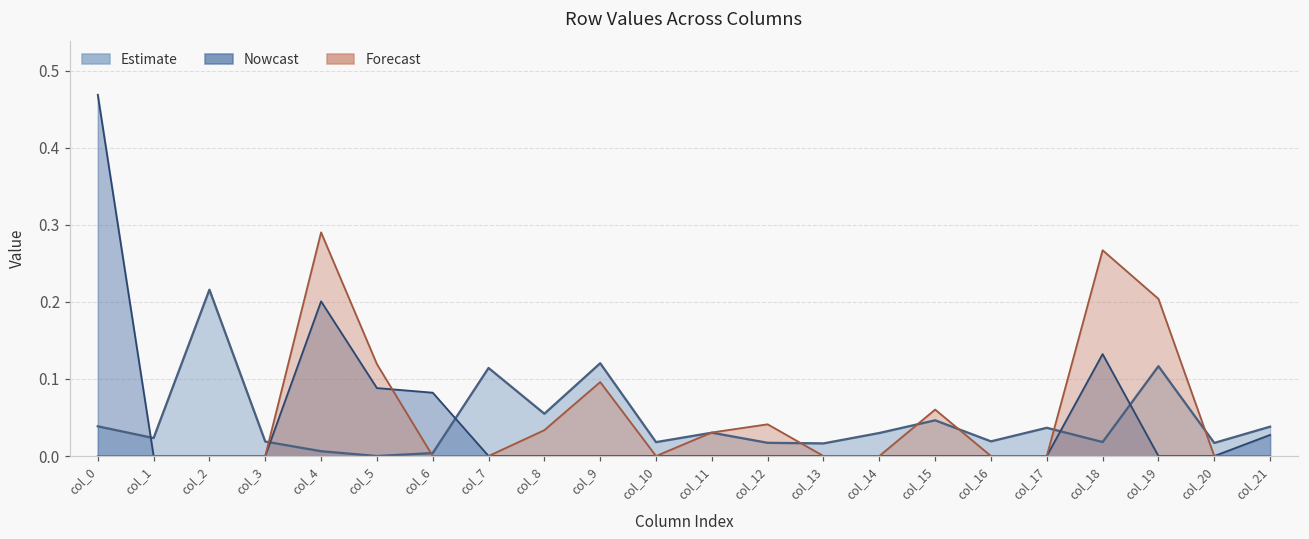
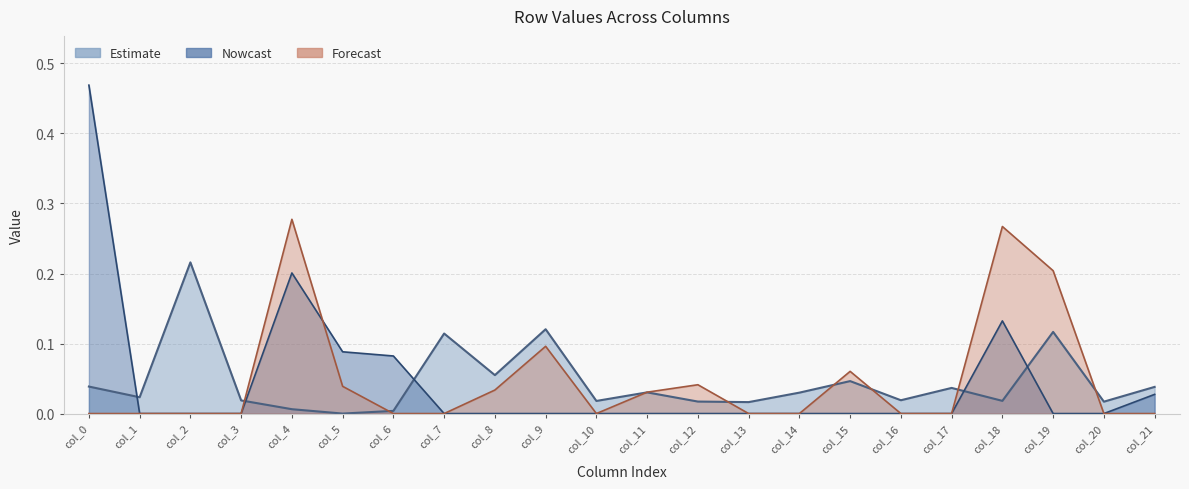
Forecast, col_4: 0.29 -> 0.28
Forecast, col_5: 0.12 -> 0.04
